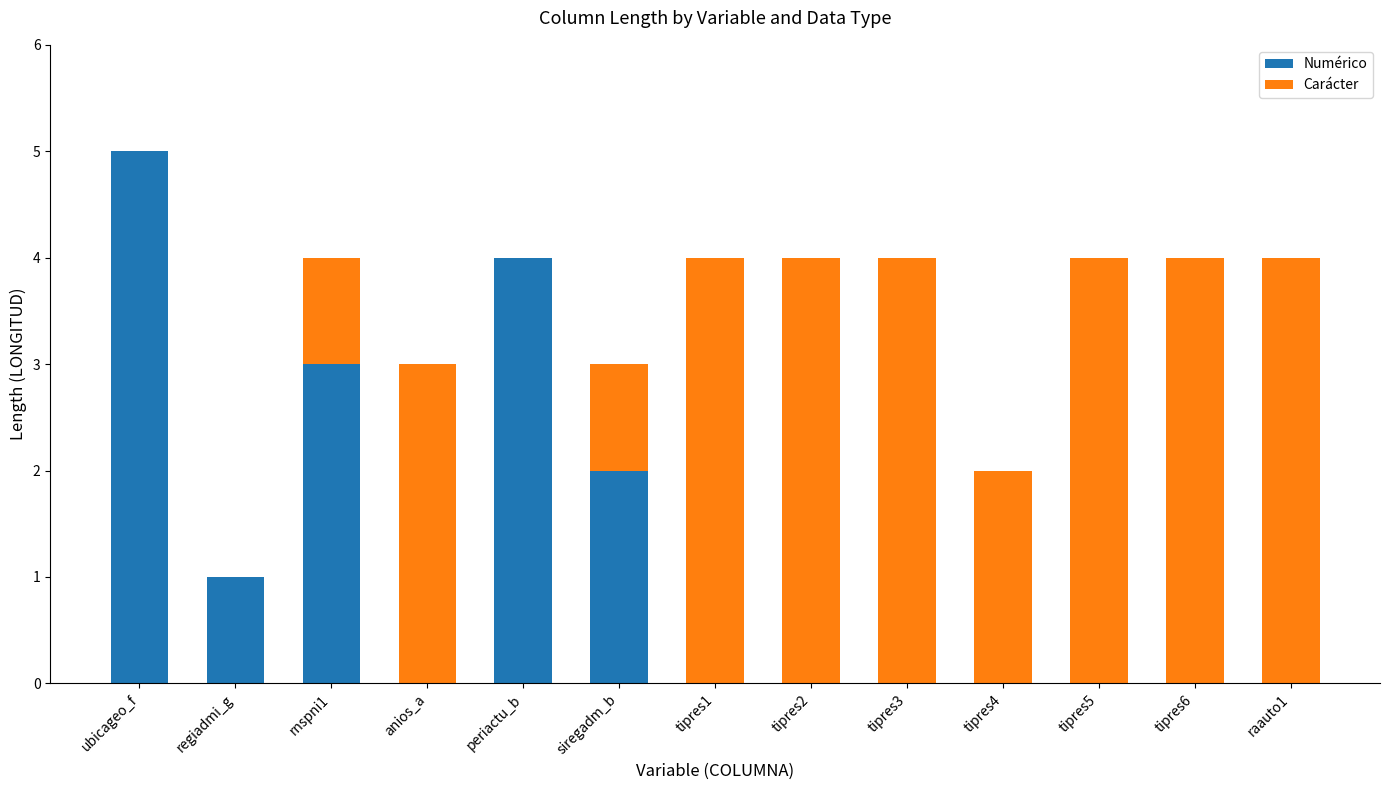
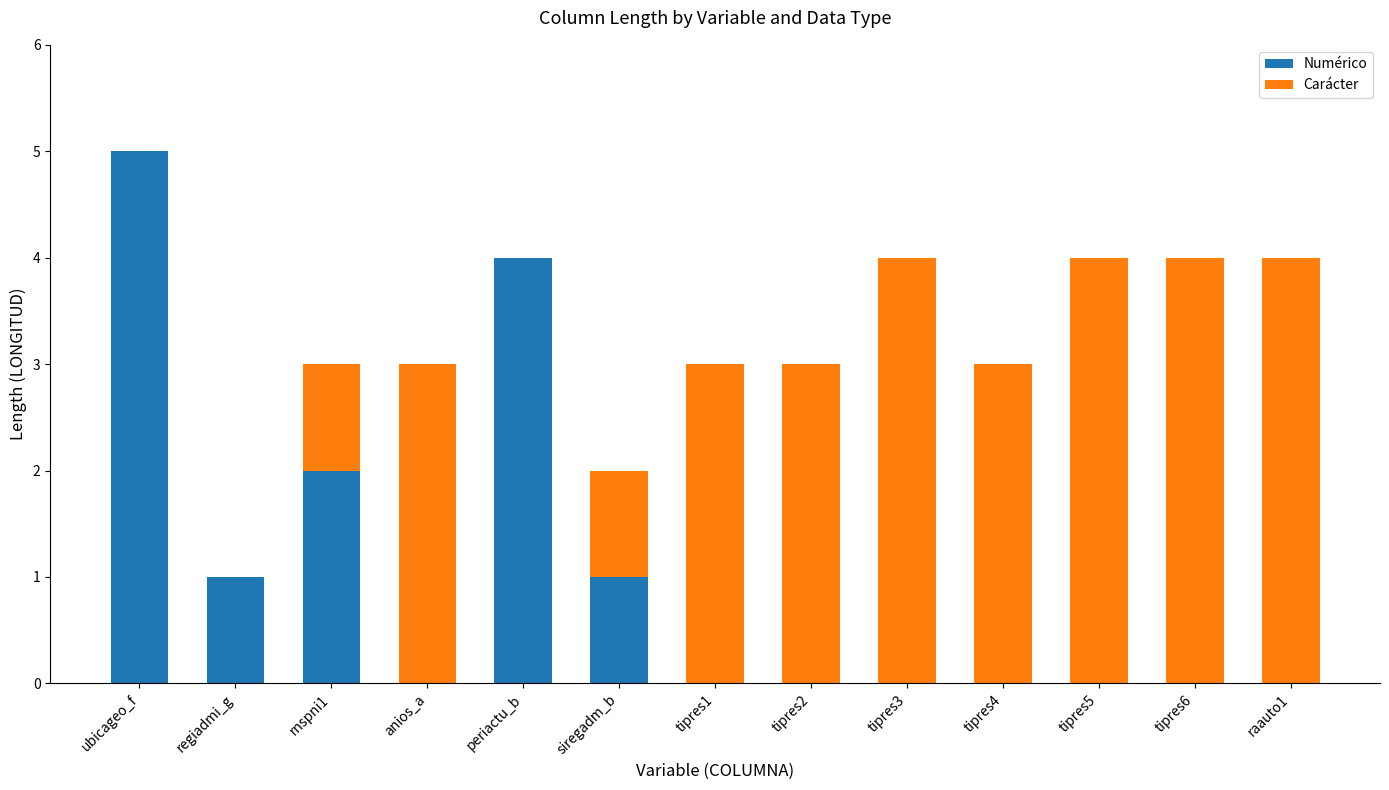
Numérico, rnspni1: 3 -> 2
Numérico, siregadm_b: 2 -> 1
Carácter, tipres1: 4 -> 3
Carácter, tipres2: 4 -> 3
Carácter, tipres4: 2 -> 3
